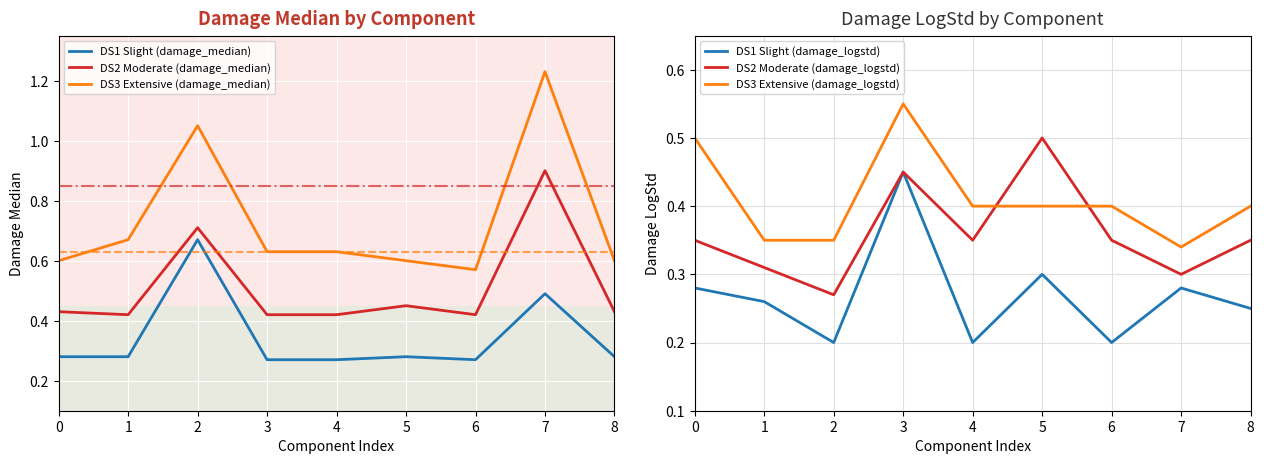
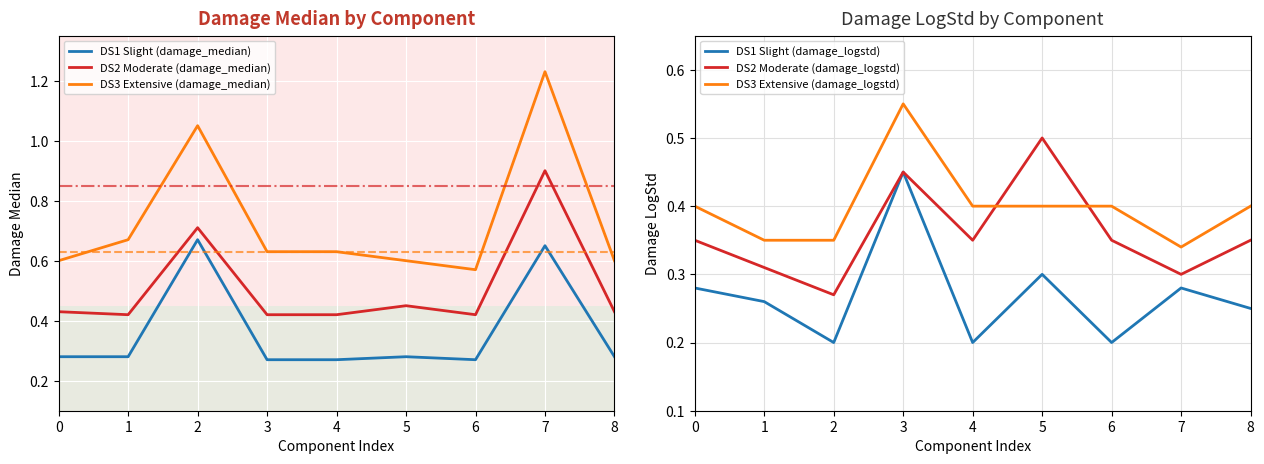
Damage Median by Component, DS1 Slight (damage_median), 7: 0.49 -> 0.65
Damage LogStd by Component, DS3 Extensive (damage_logstd), 0: 0.5 -> 0.4
